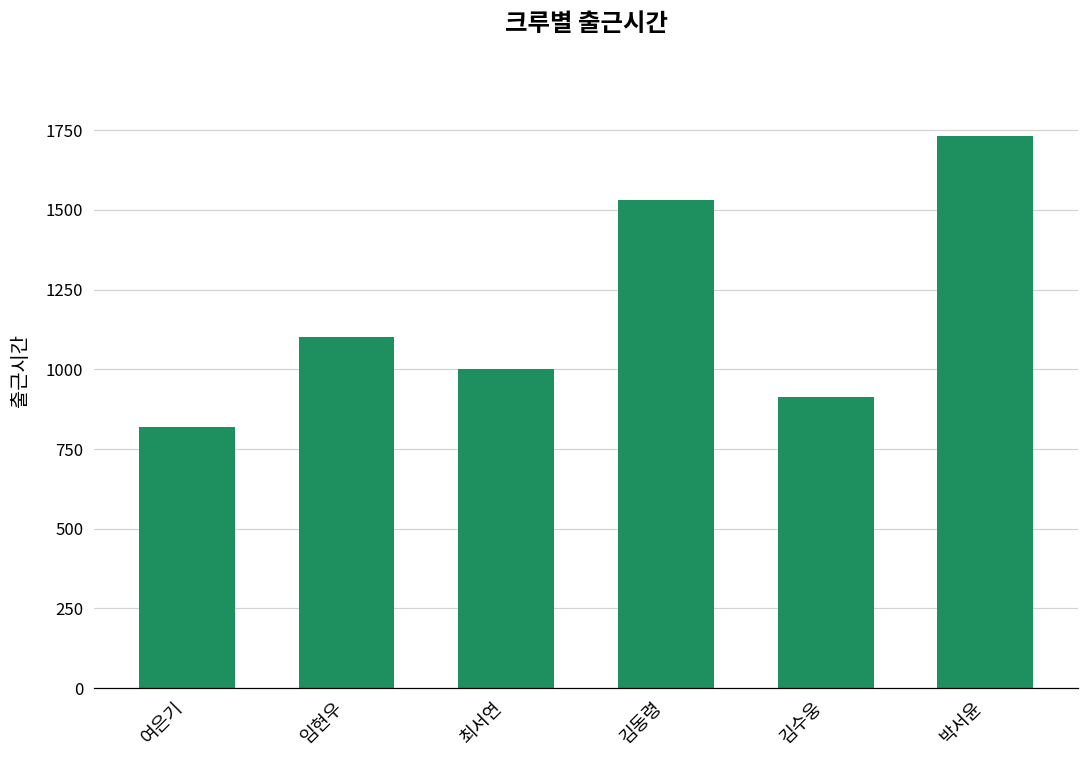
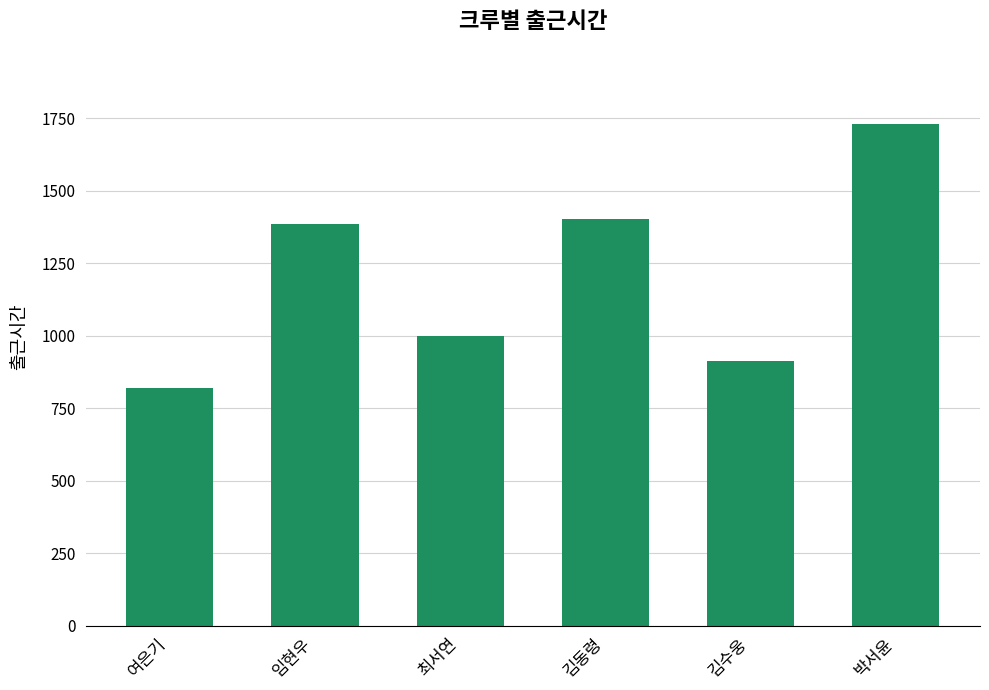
임현우: 1100 -> 1390
김동령: 1530 -> 1400
